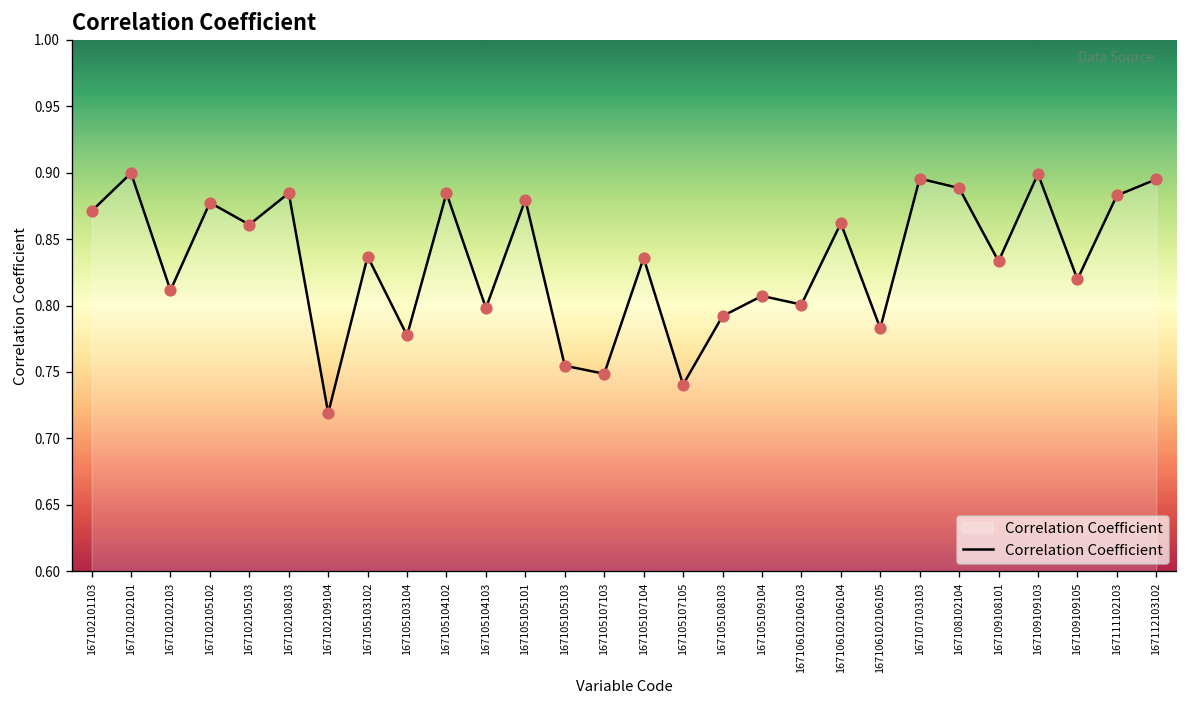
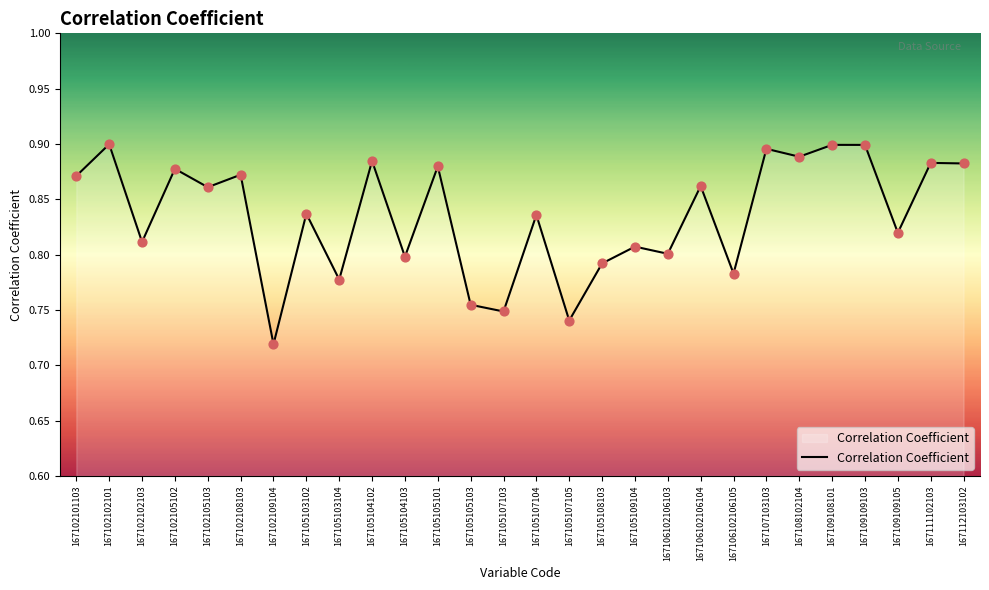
167102108103: 0.885 -> 0.872
167109108101: 0.833 -> 0.899
167112103102: 0.895 -> 0.882
